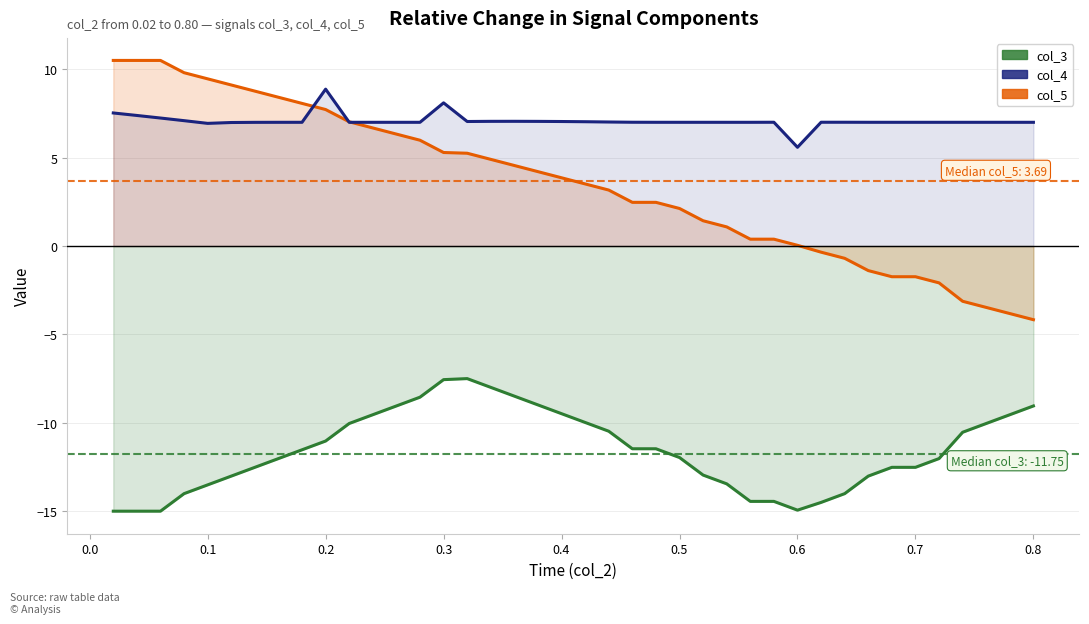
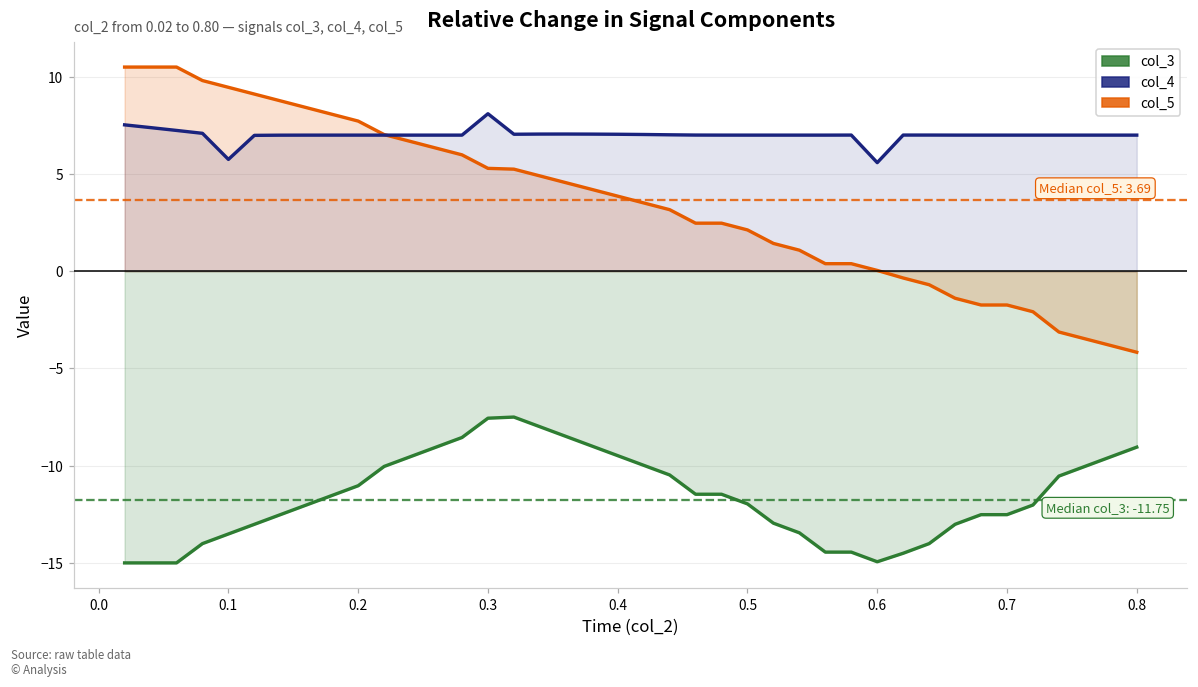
col_4, 0.1: 6.9 -> 5.8
col_4, 0.2: 8.9 -> 7.0
